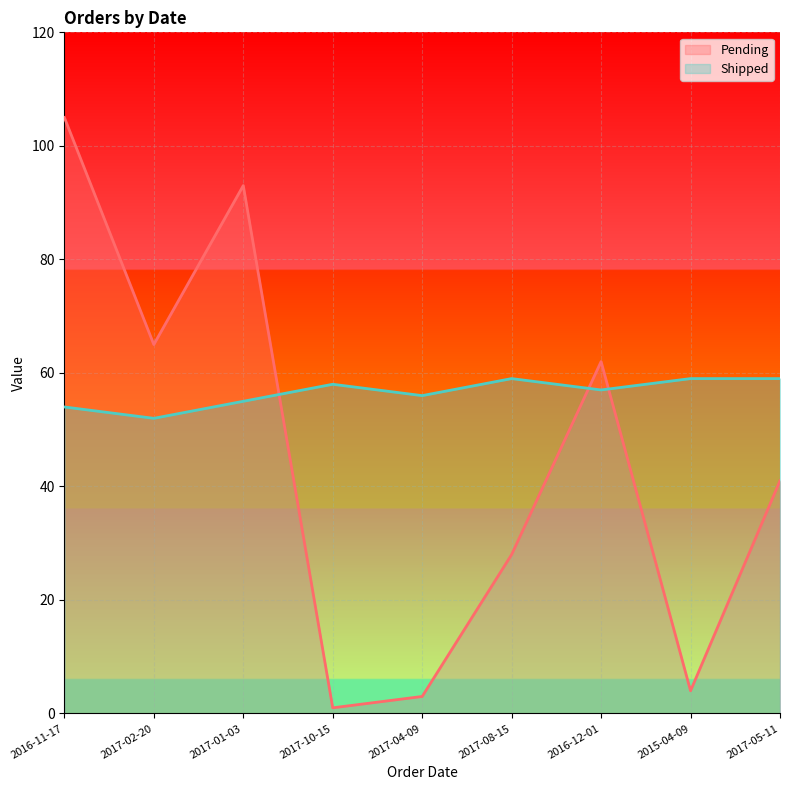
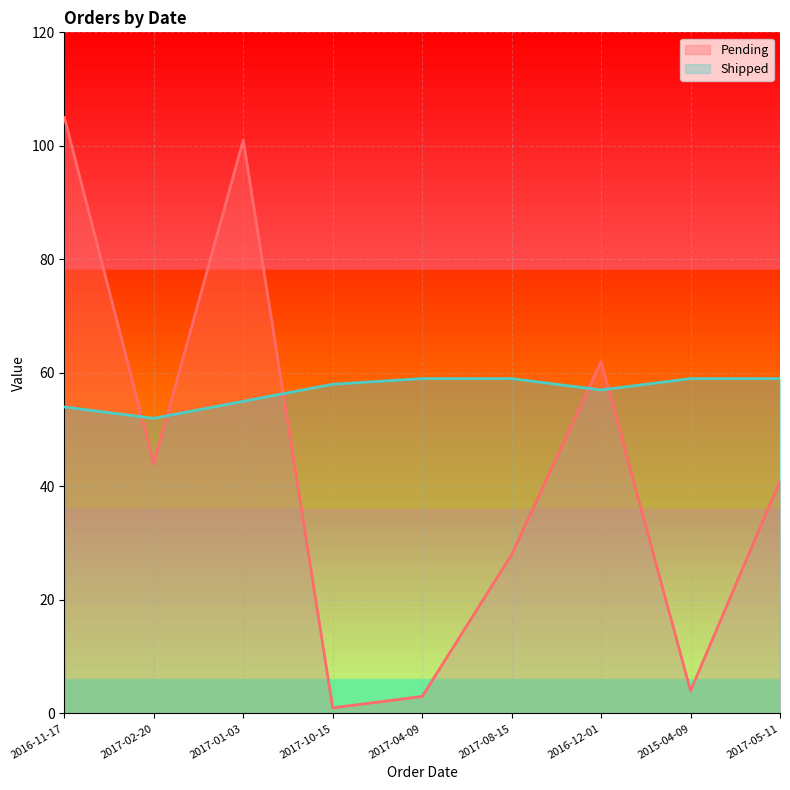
Pending, 2017-02-20: 65 -> 44
Pending, 2017-01-03: 93 -> 101
Shipped, 2017-04-09: 56 -> 59
